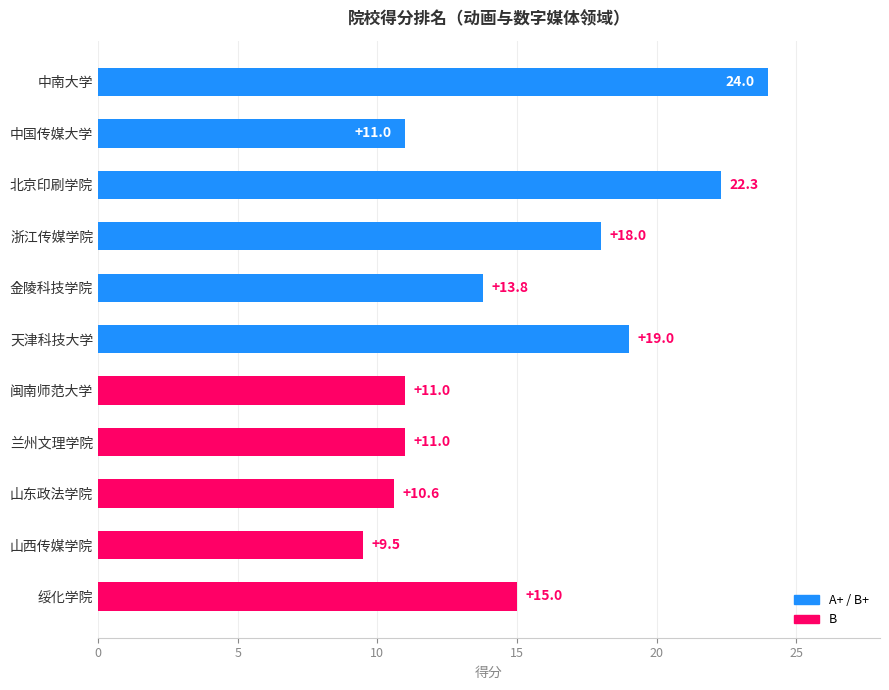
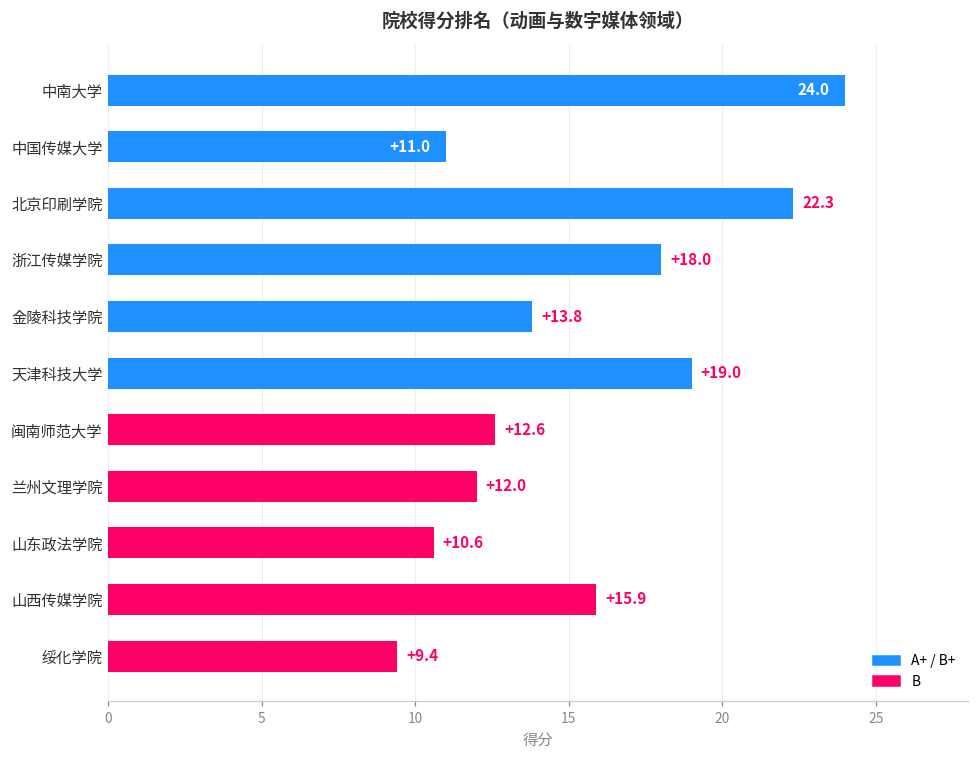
闽南师范大学: +11.0 -> +12.6
兰州文理学院: +11.0 -> +12.0
山西传媒学院: +9.5 -> +15.9
绥化学院: +15.0 -> +9.4
